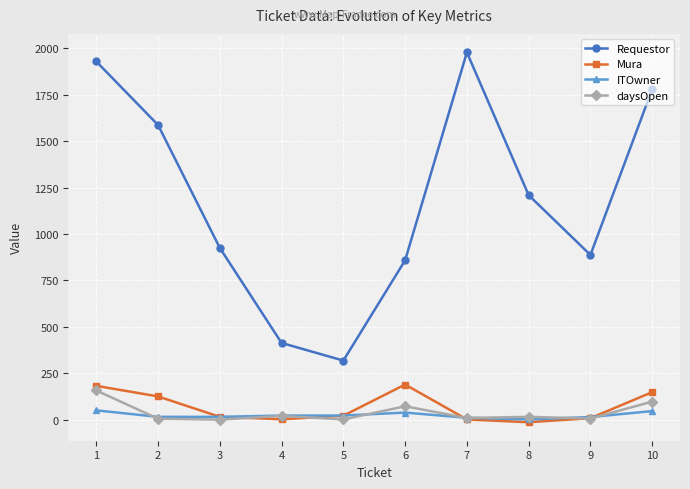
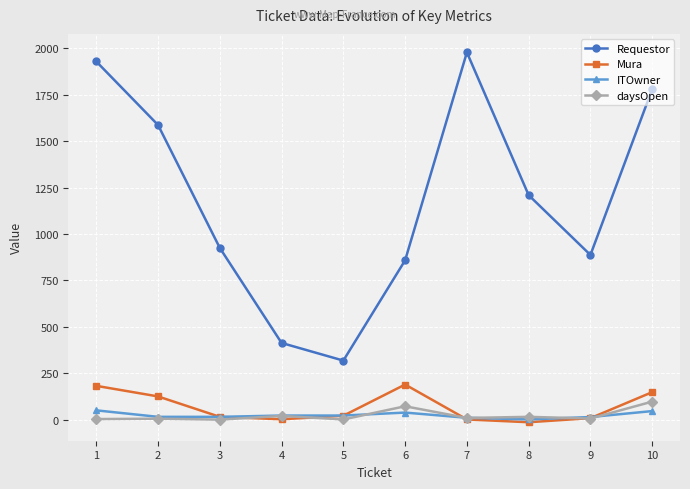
daysOpen, 1: 160 -> 0
